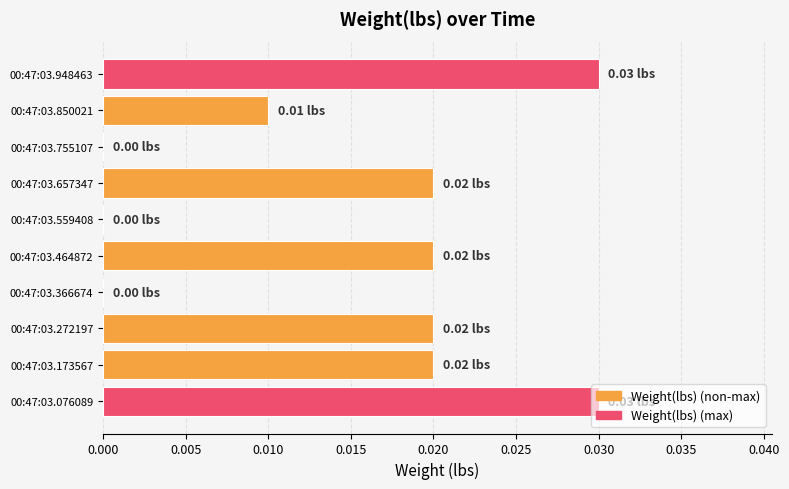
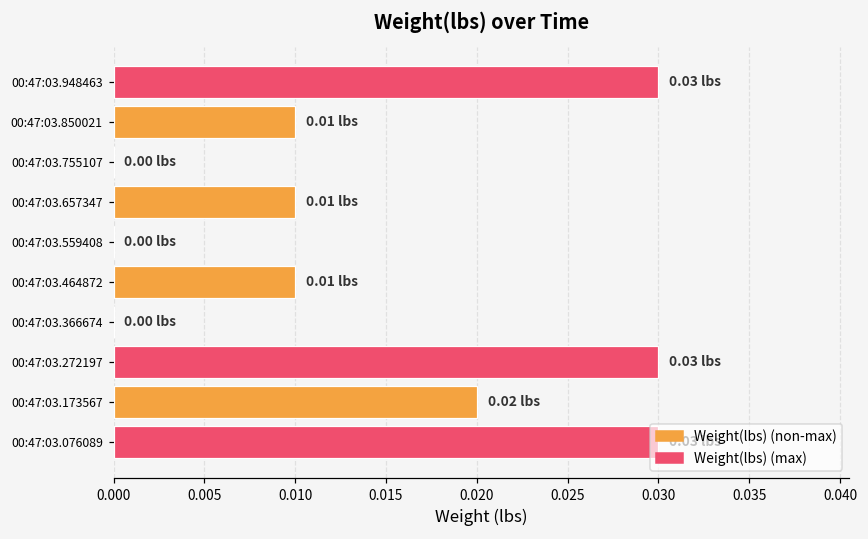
00:47:03.657347: 0.02 -> 0.01
00:47:03.464872: 0.02 -> 0.01
00:47:03.272197: 0.02 -> 0.03
